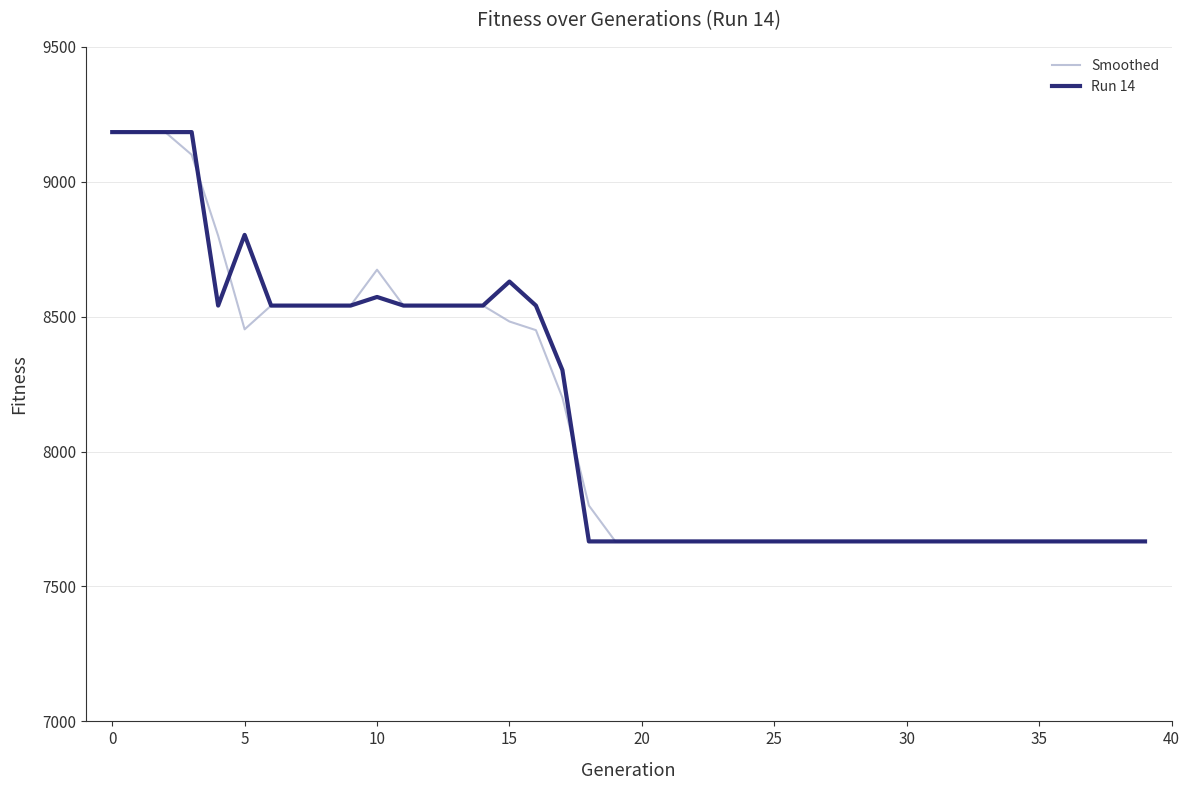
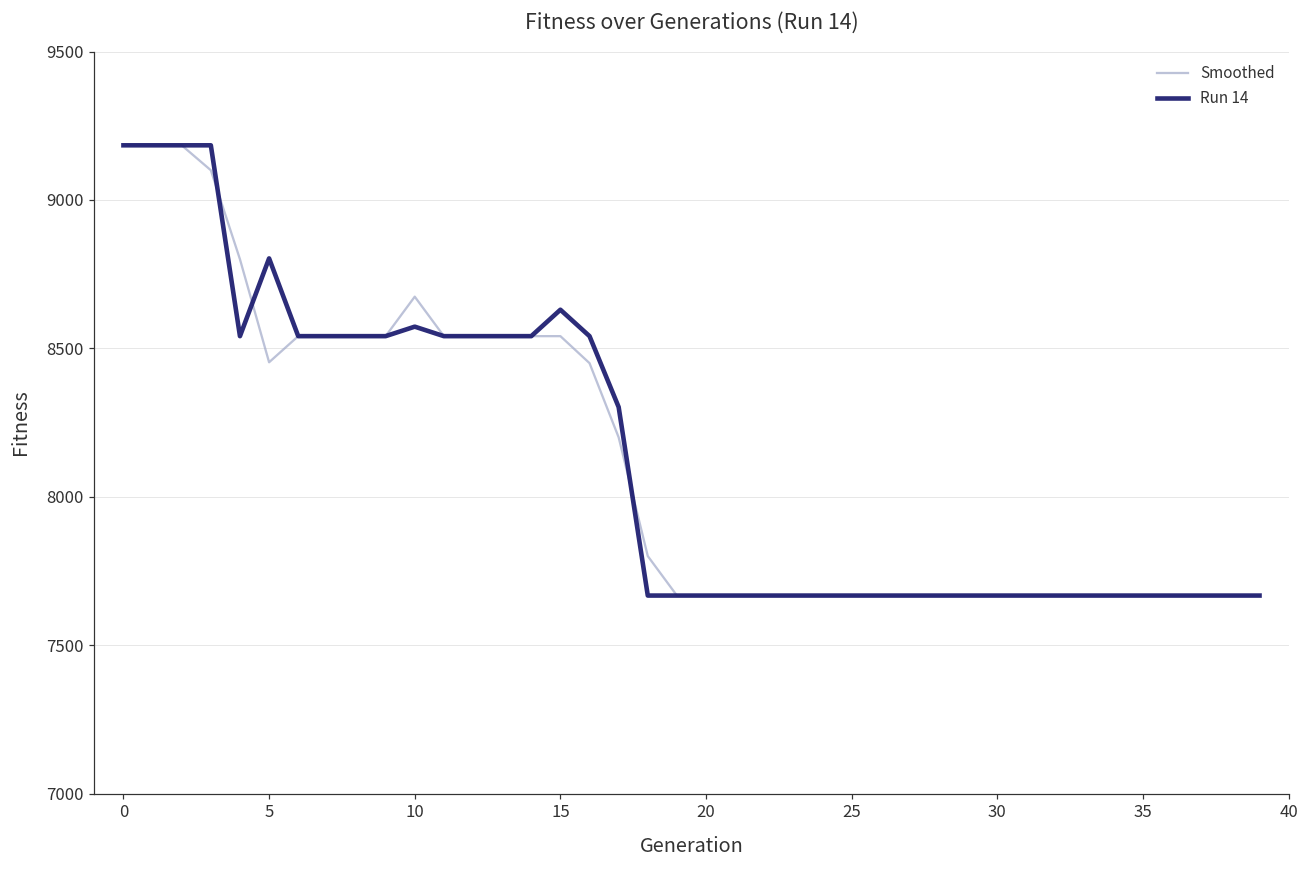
Smoothed, 15: 8480 -> 8540
